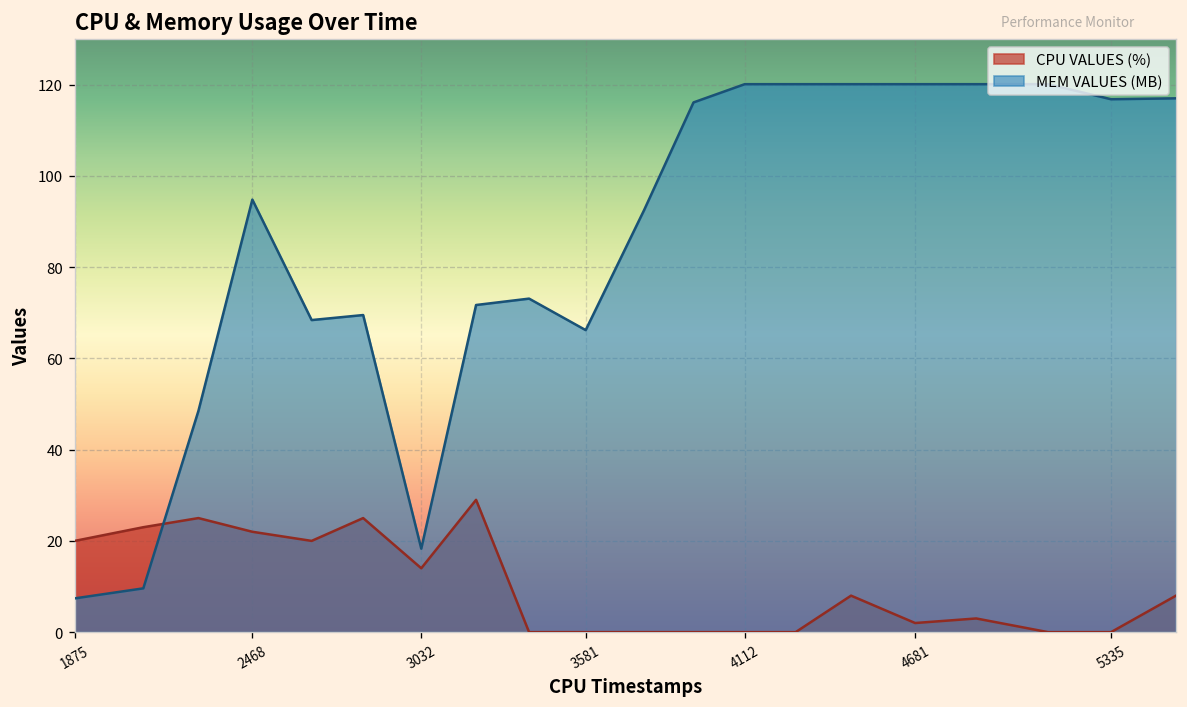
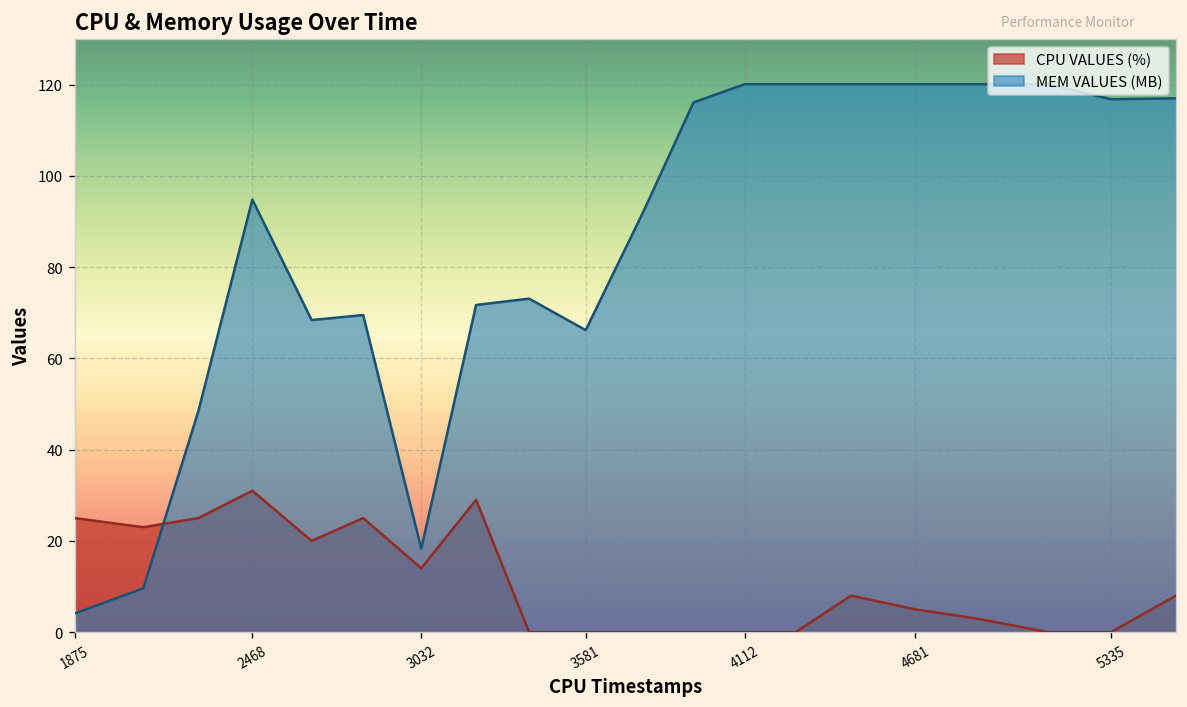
CPU VALUES (%), 1875: 20 -> 25
MEM VALUES (MB), 1875: 7 -> 4
CPU VALUES (%), 2468: 22 -> 31
CPU VALUES (%), 4681: 2 -> 5
